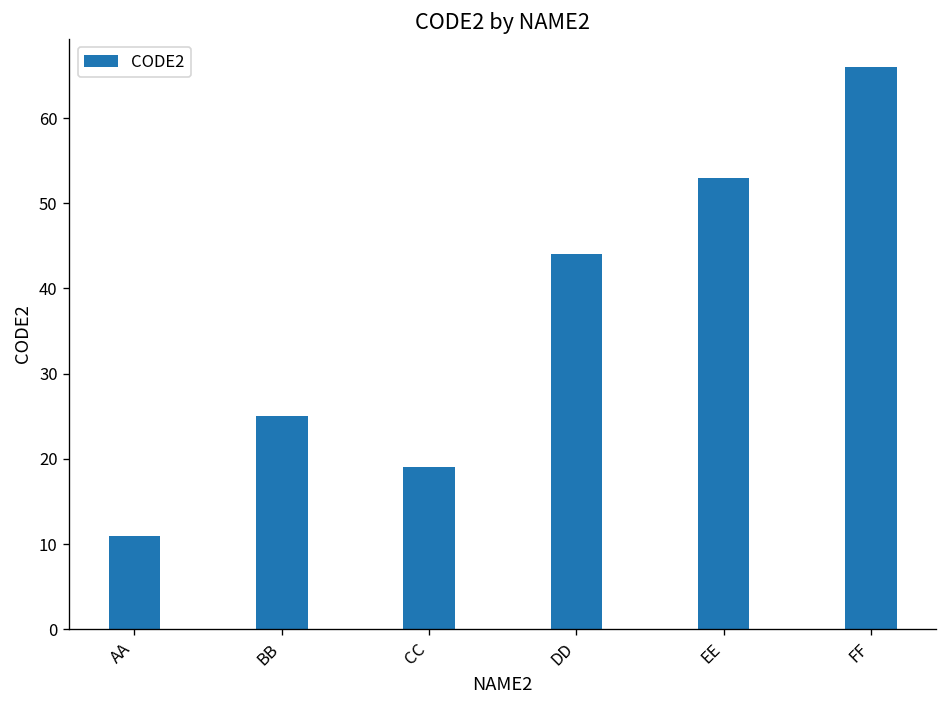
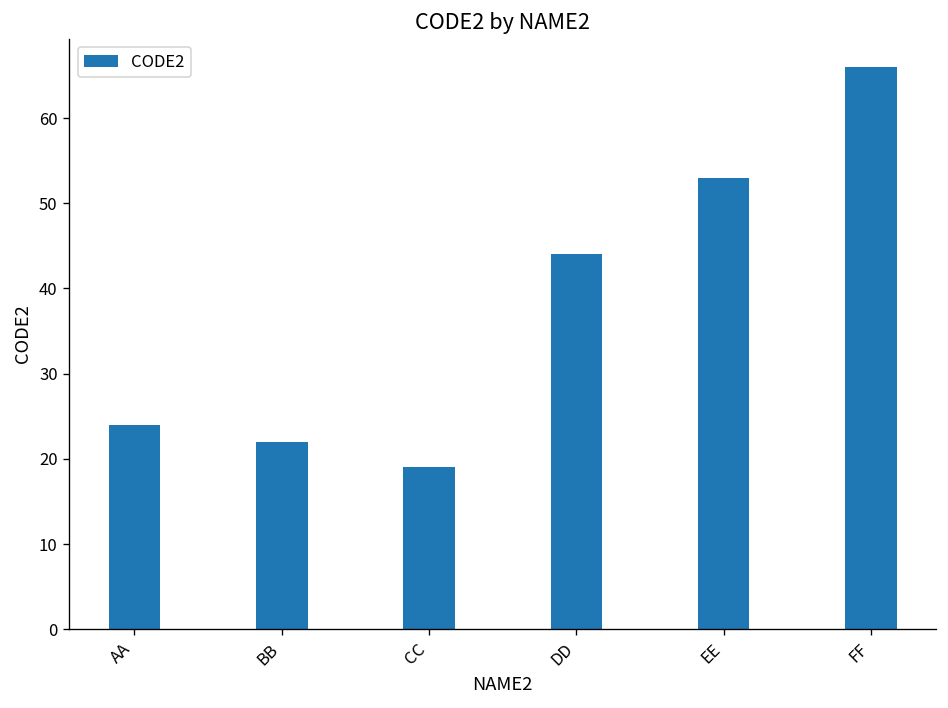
AA: 11 -> 24
BB: 25 -> 22
